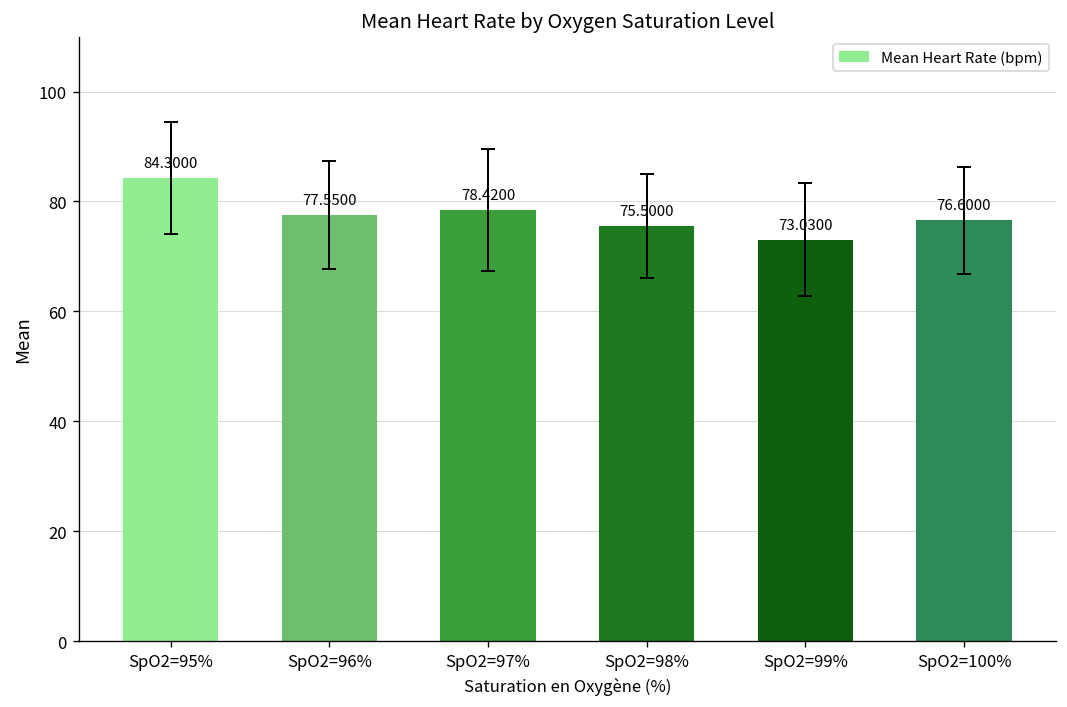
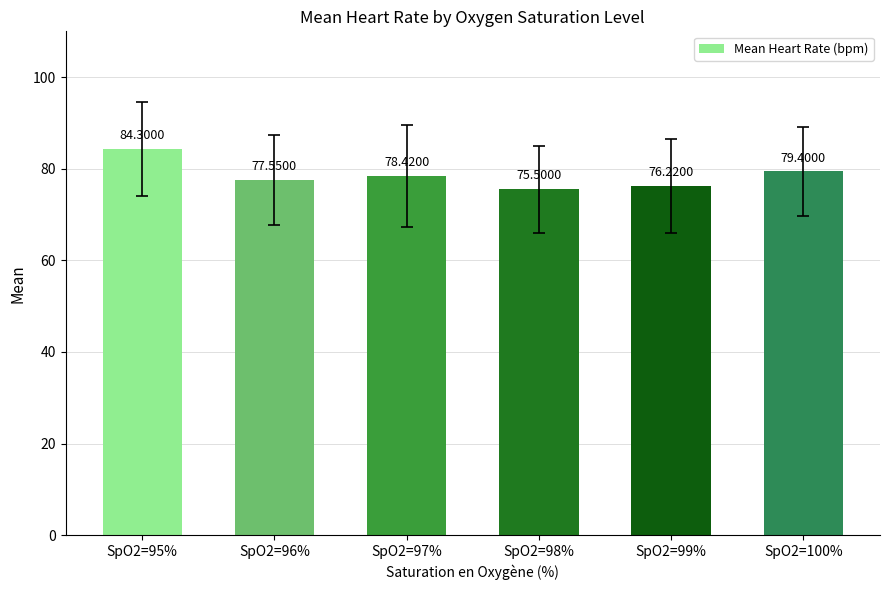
Mean Heart Rate (bpm), SpO2=99%: 73.0300 -> 76.2200
Mean Heart Rate (bpm), SpO2=100%: 76.6000 -> 79.4000
